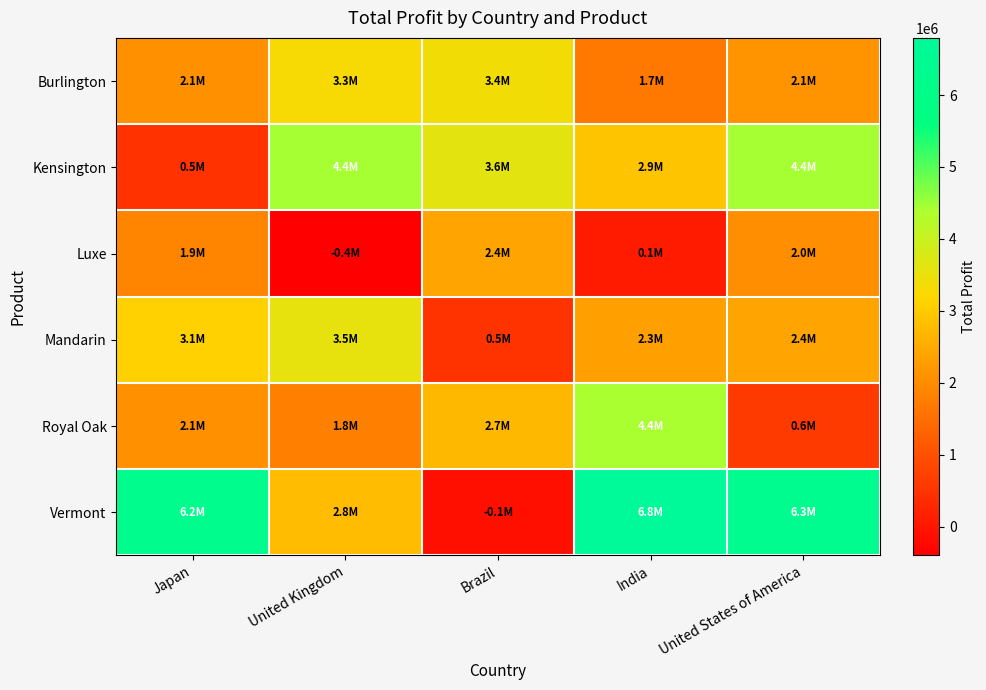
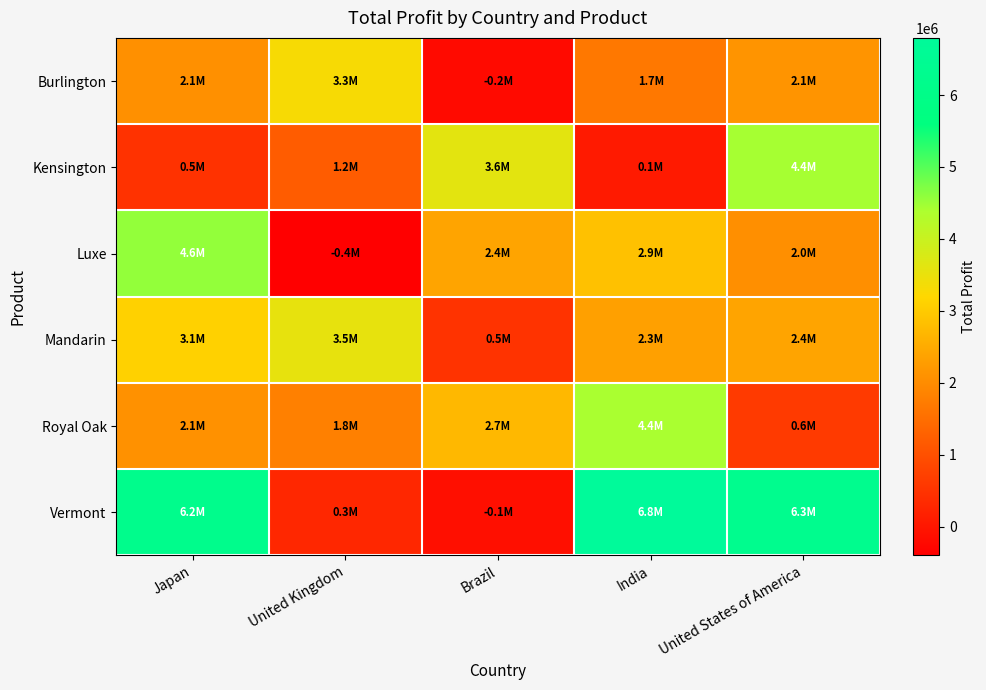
Burlington, Brazil: 3.4M -> -0.2M
Kensington, United Kingdom: 4.4M -> 1.2M
Kensington, India: 2.9M -> 0.1M
Luxe, Japan: 1.9M -> 4.6M
Luxe, India: 0.1M -> 2.9M
Vermont, United Kingdom: 2.8M -> 0.3M
